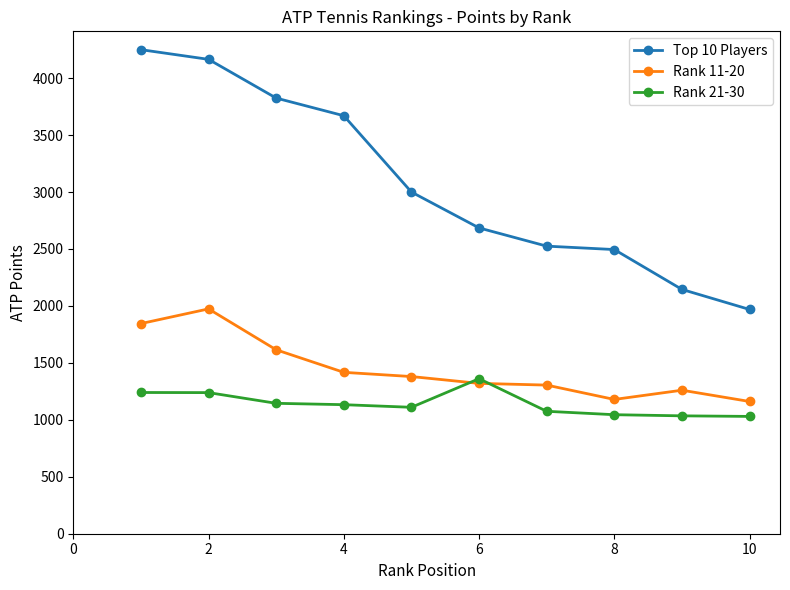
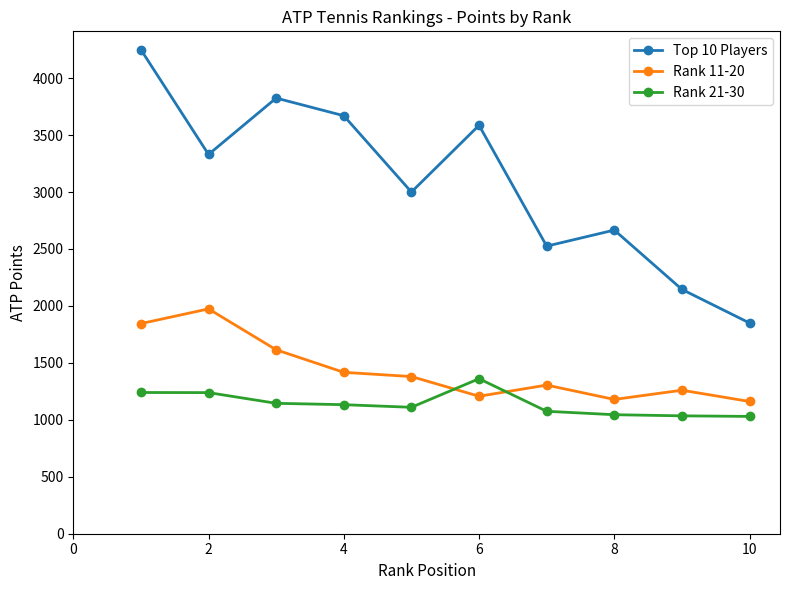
Top 10 Players, 2: 4170 -> 3330
Top 10 Players, 6: 2690 -> 3590
Rank 11-20, 6: 1320 -> 1210
Top 10 Players, 8: 2500 -> 2670
Top 10 Players, 10: 1970 -> 1850
